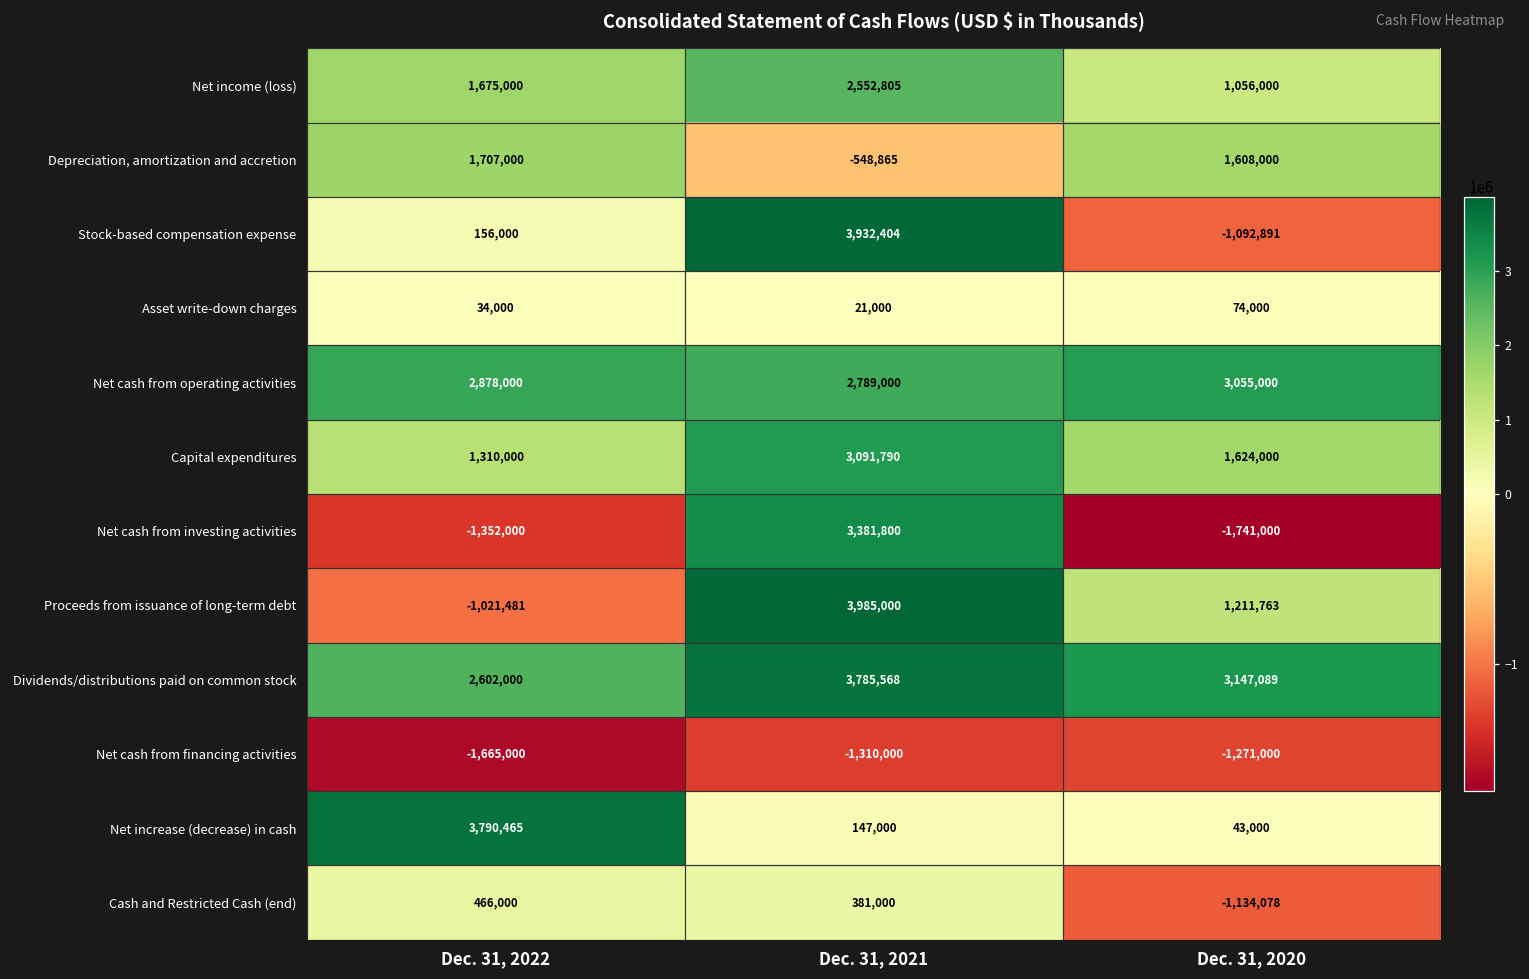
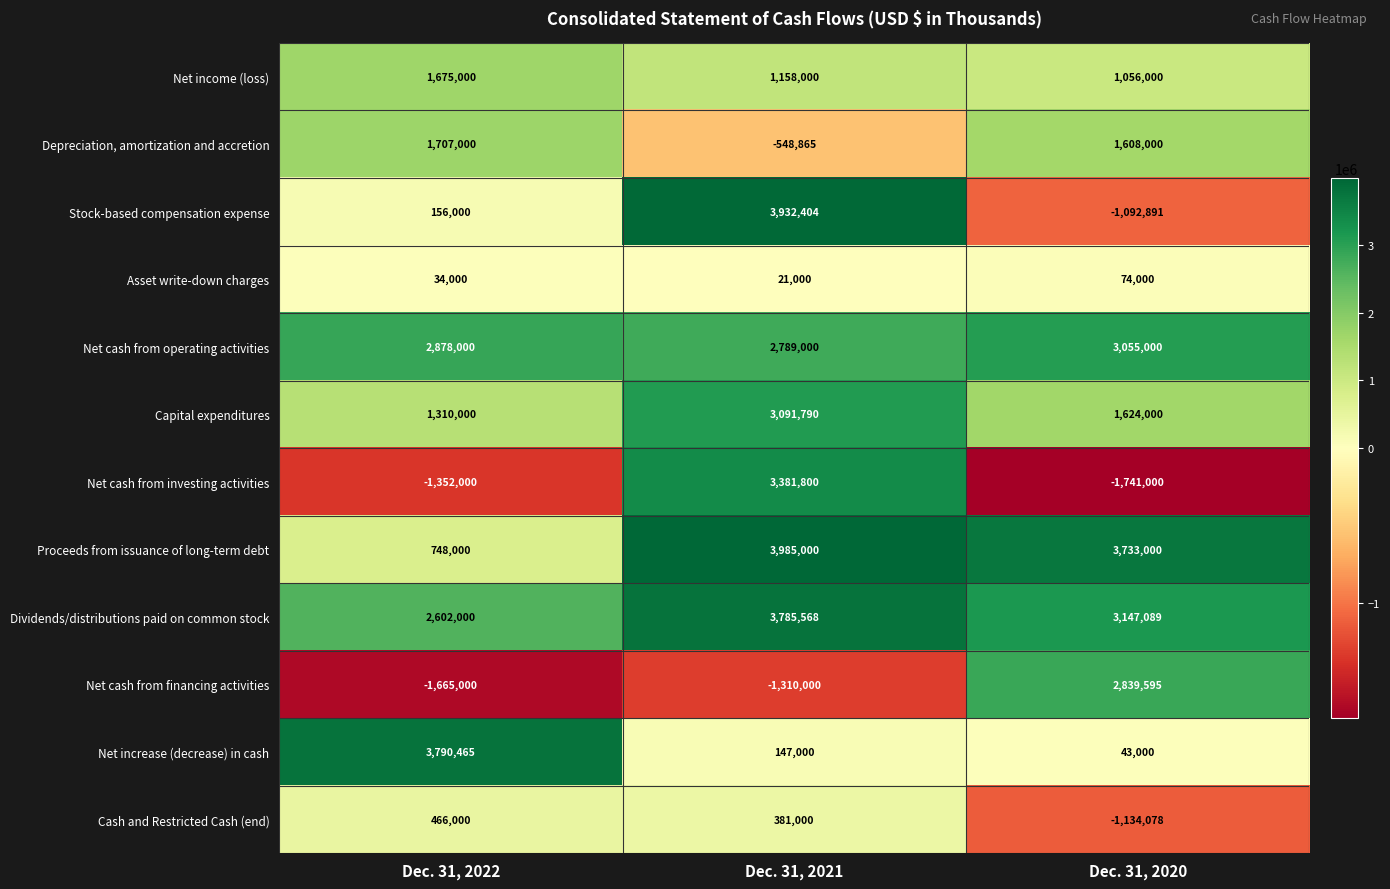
Net income (loss), Dec. 31, 2021: 2,552,805 -> 1,158,000
Proceeds from issuance of long-term debt, Dec. 31, 2022: -1,021,481 -> 748,000
Proceeds from issuance of long-term debt, Dec. 31, 2020: 1,211,763 -> 3,733,000
Net cash from financing activities, Dec. 31, 2020: -1,271,000 -> 2,839,595
